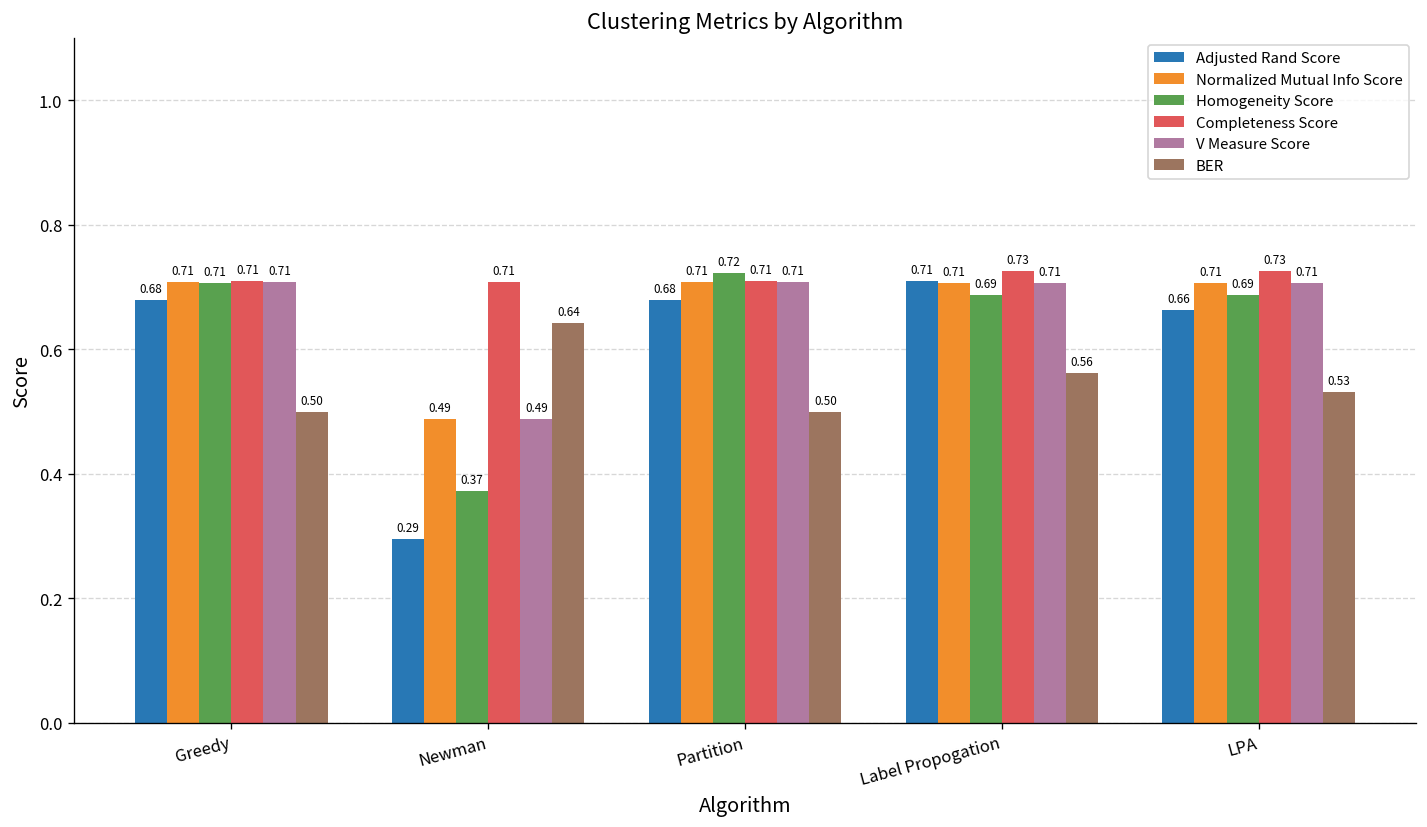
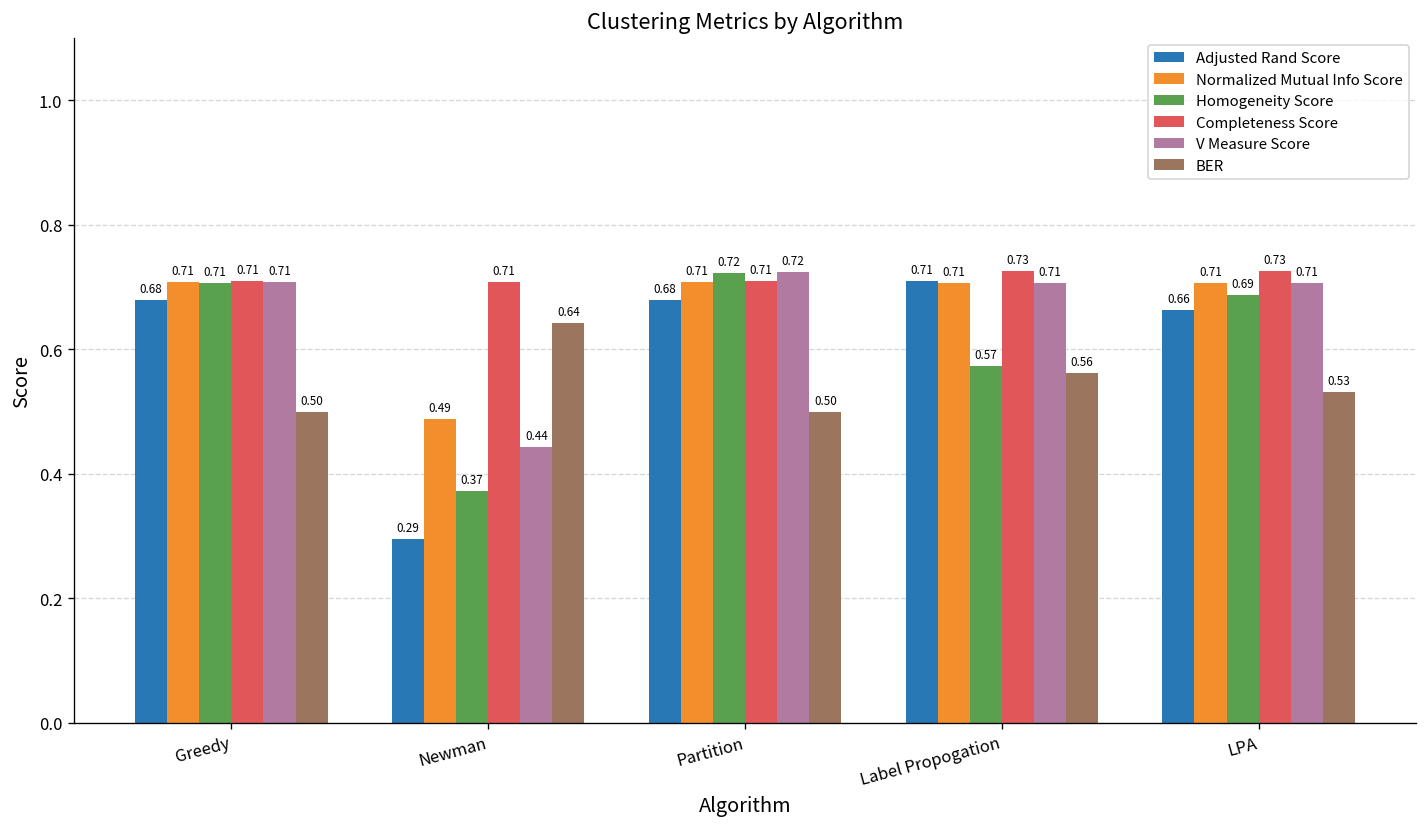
V Measure Score, Newman: 0.49 -> 0.44
V Measure Score, Partition: 0.71 -> 0.72
Homogeneity Score, Label Propogation: 0.69 -> 0.57
